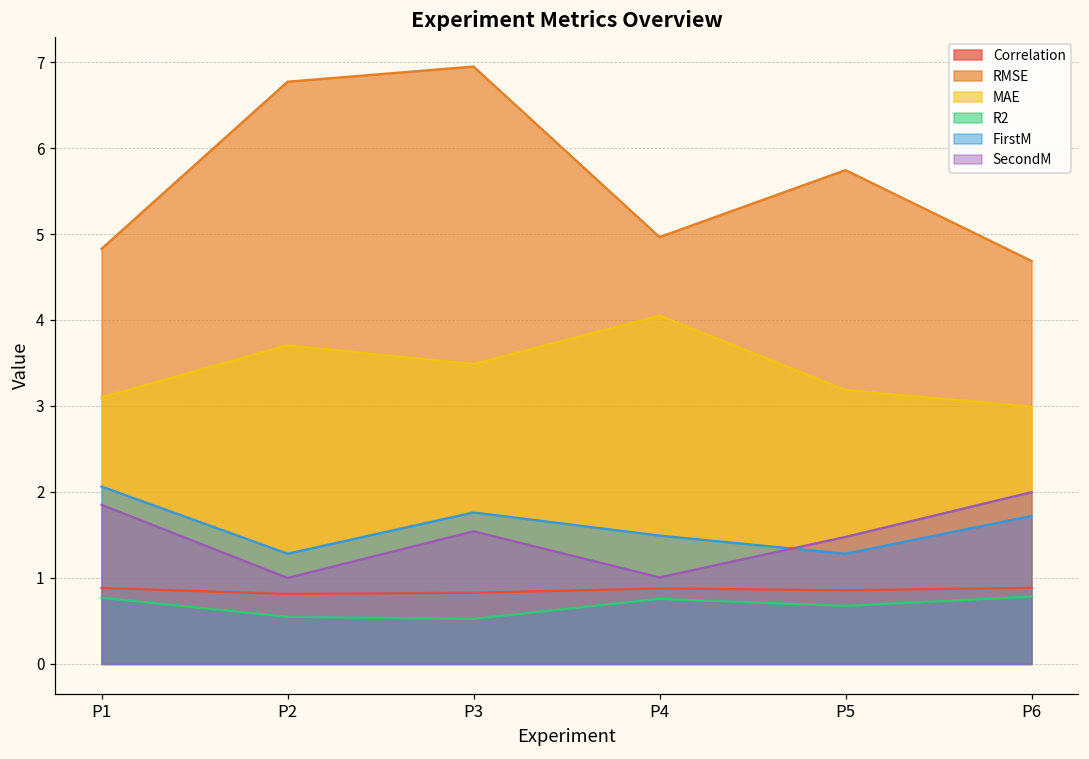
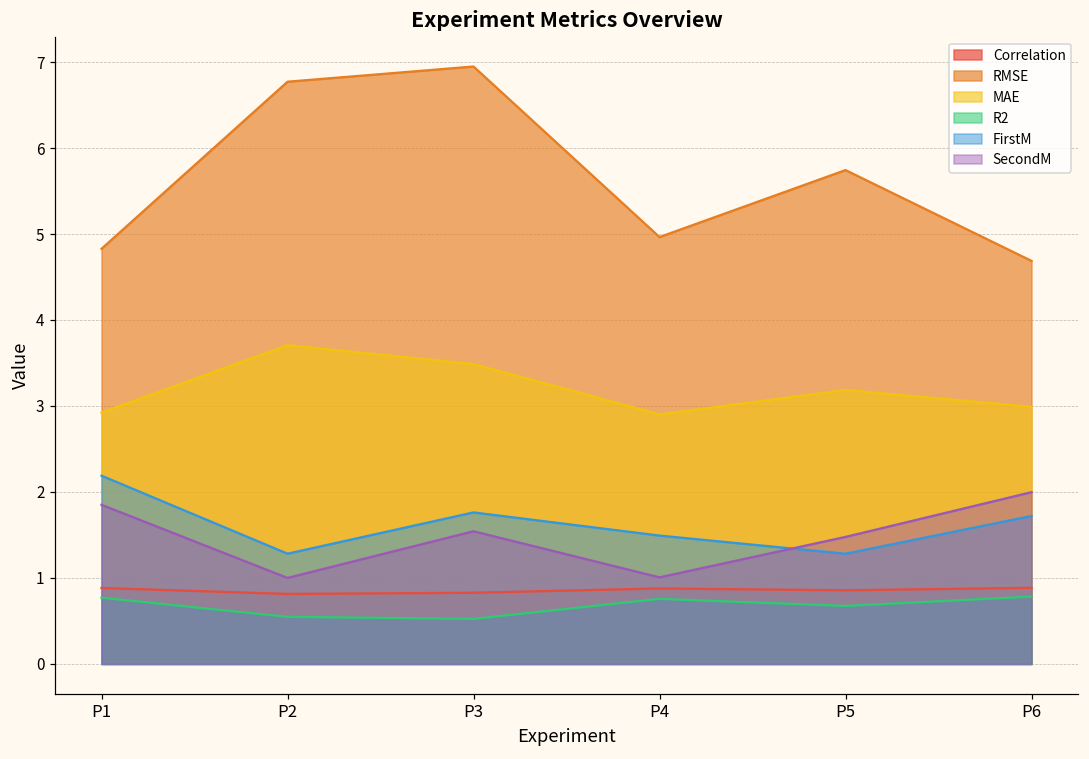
MAE, P1: 3.1 -> 2.9
FirstM, P1: 2.1 -> 2.2
MAE, P4: 4.1 -> 2.9
